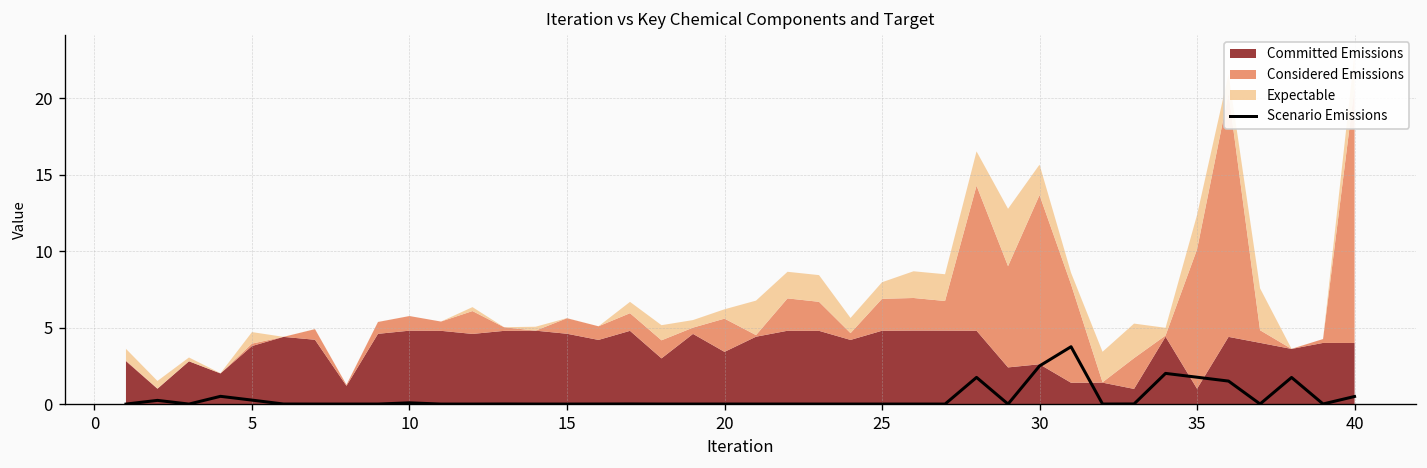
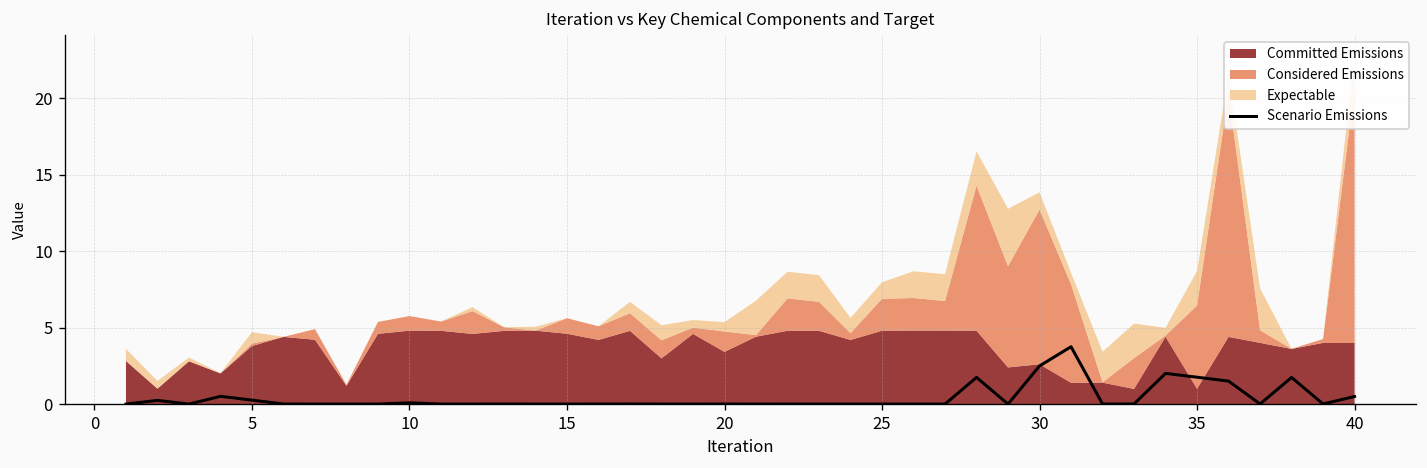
Considered Emissions, 20: 2.2 -> 1.3
Considered Emissions, 30: 11.1 -> 10.1
Expectable, 30: 2.0 -> 1.1
Considered Emissions, 35: 9.1 -> 5.4
